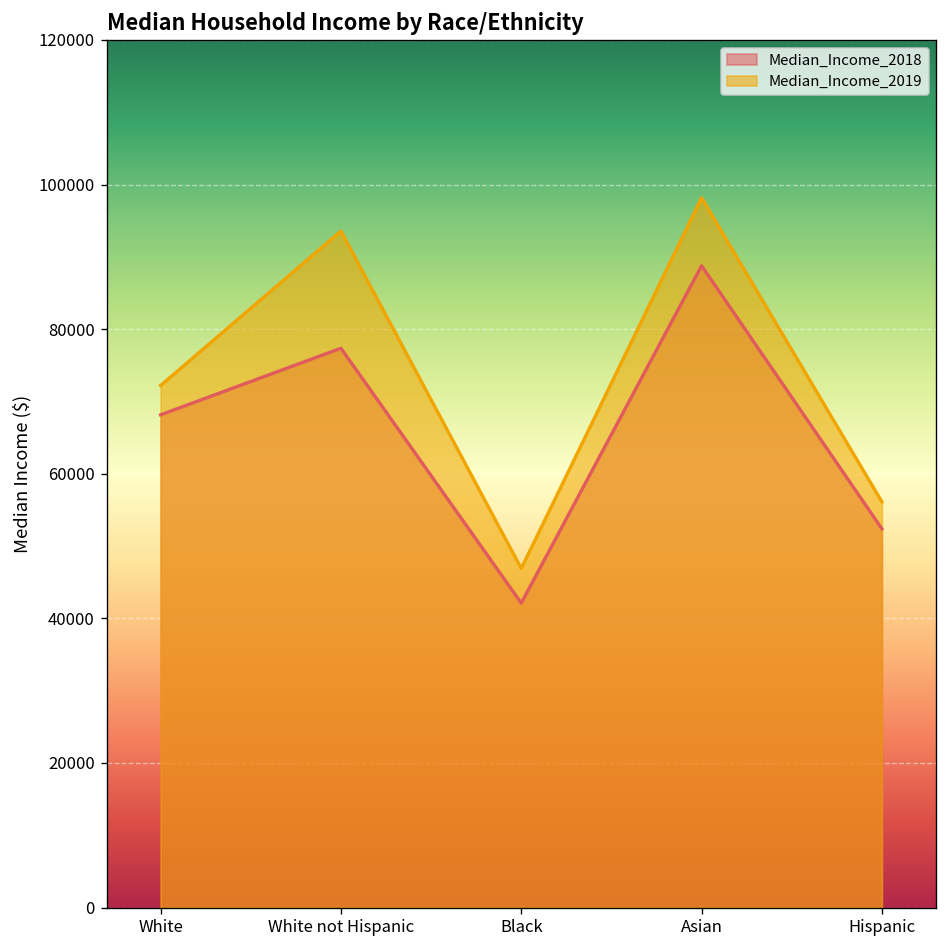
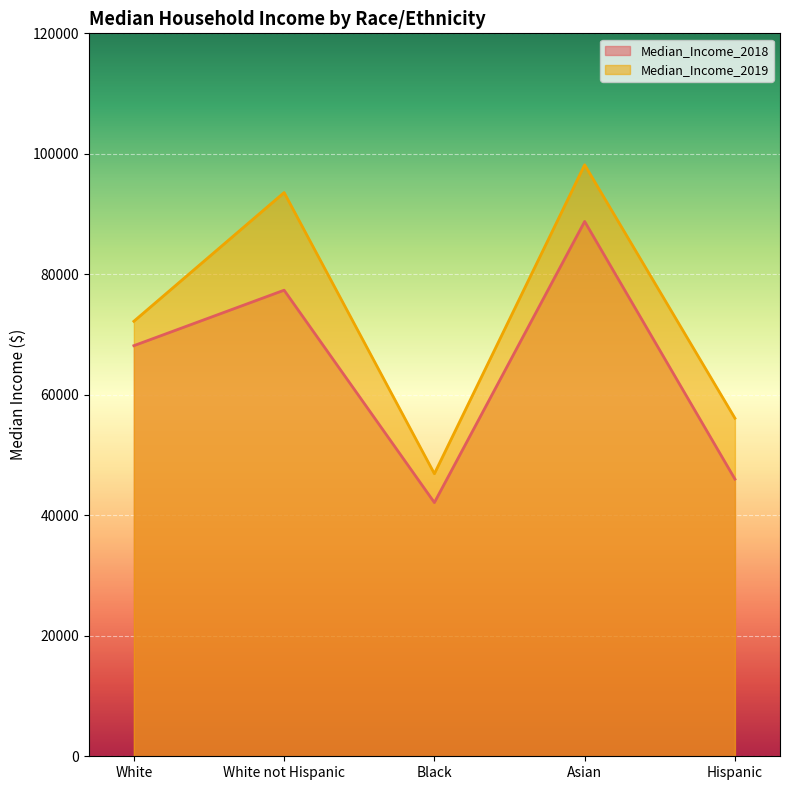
Median_Income_2018, Hispanic: 52000 -> 46000
